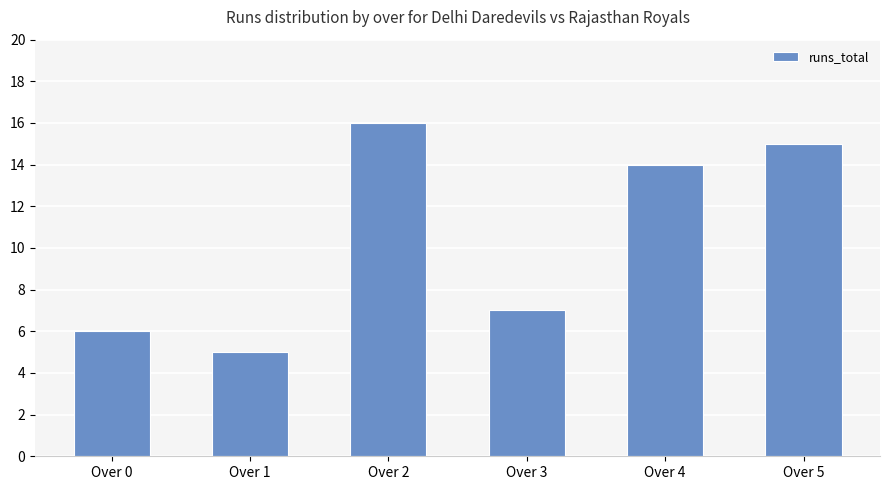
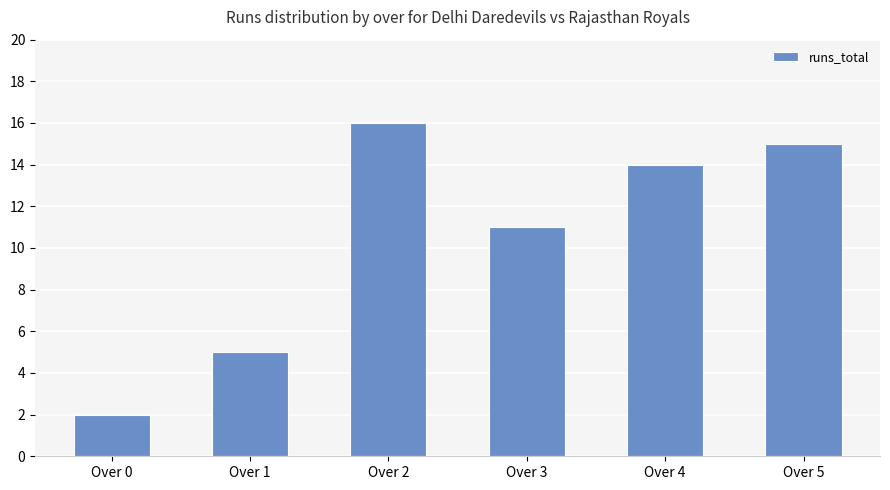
Over 0: 6 -> 2
Over 3: 7 -> 11
